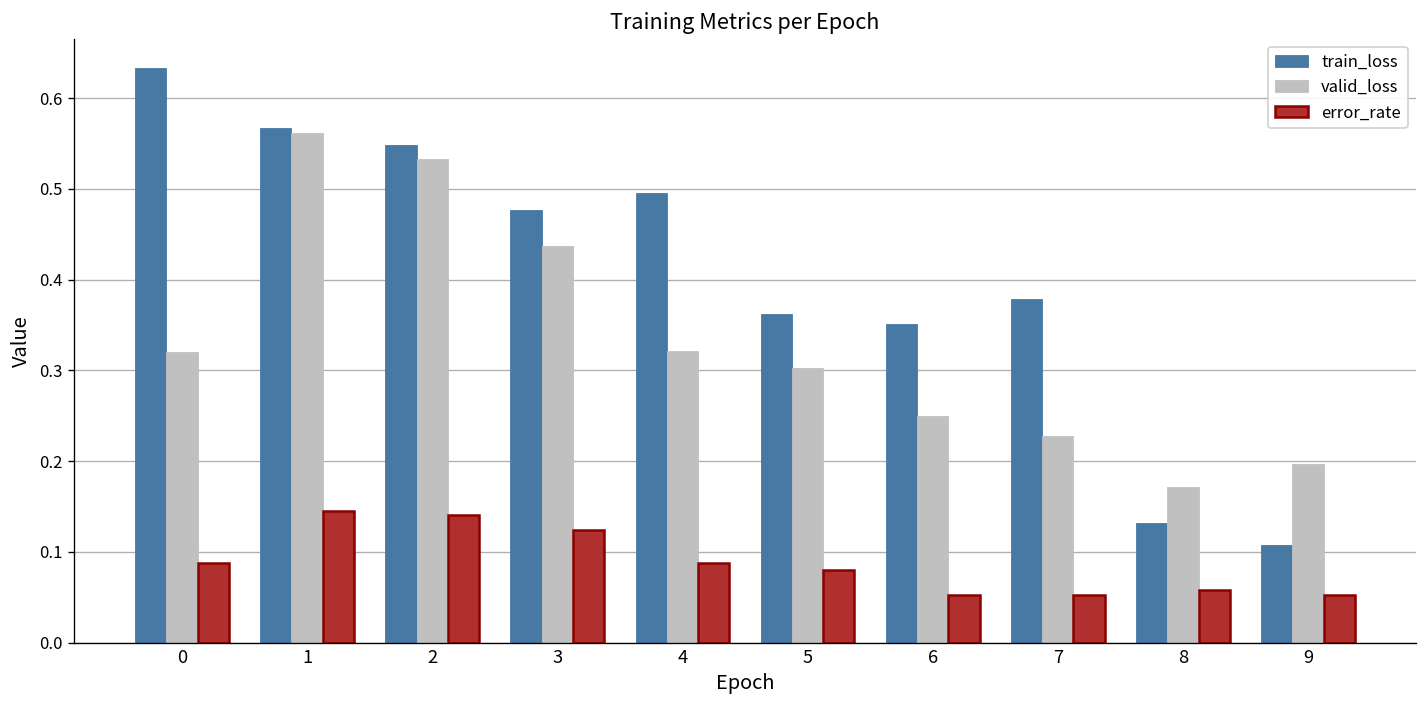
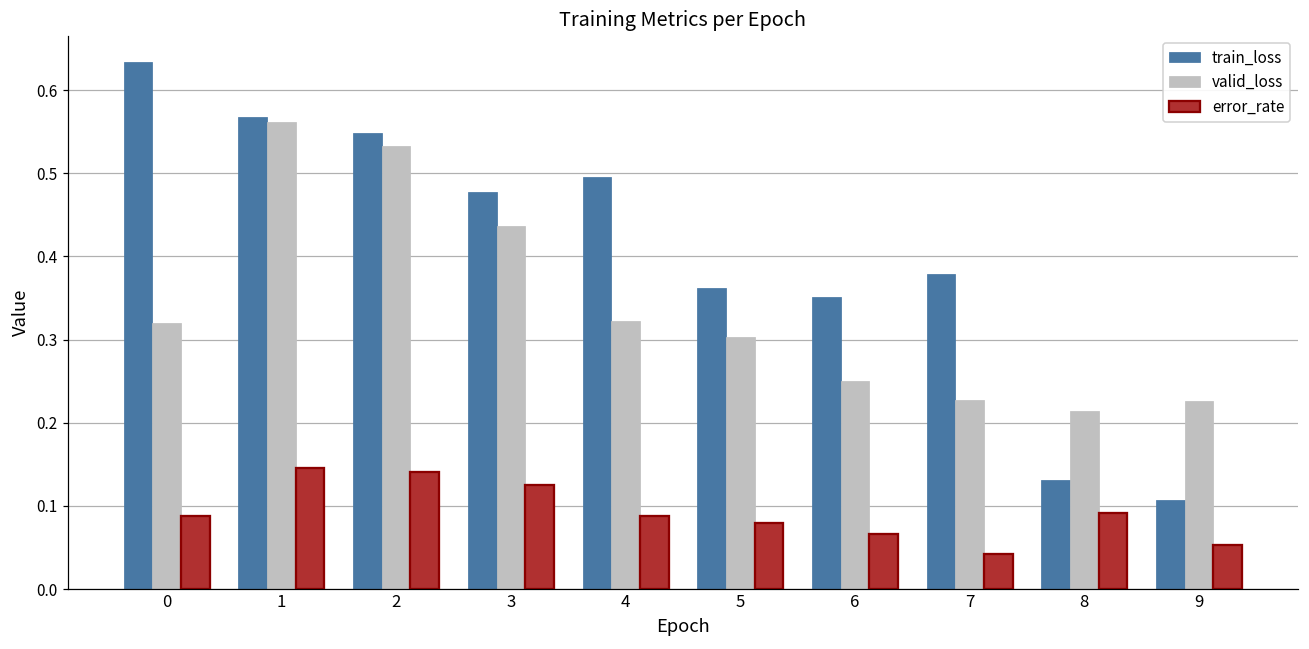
error_rate, 6: 0.05 -> 0.07
error_rate, 7: 0.05 -> 0.04
valid_loss, 8: 0.17 -> 0.21
error_rate, 8: 0.06 -> 0.09
valid_loss, 9: 0.20 -> 0.23
